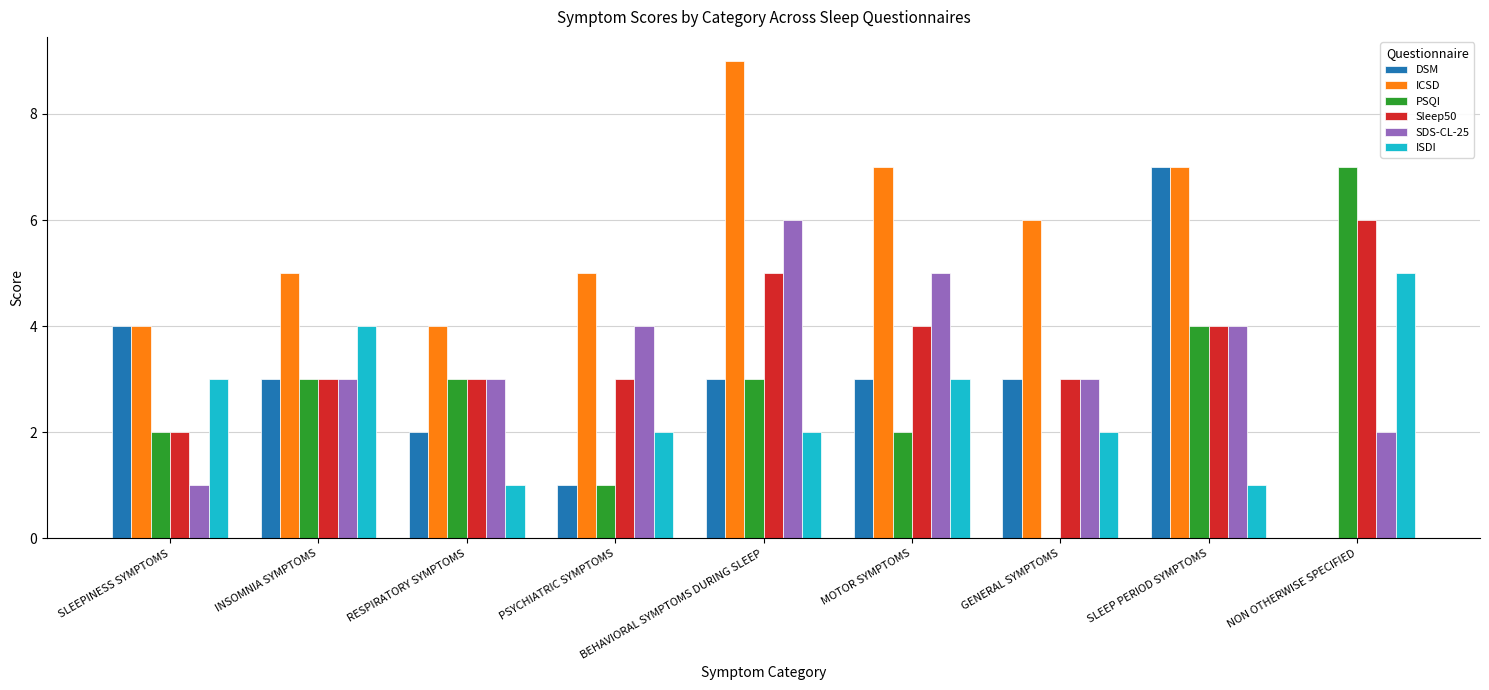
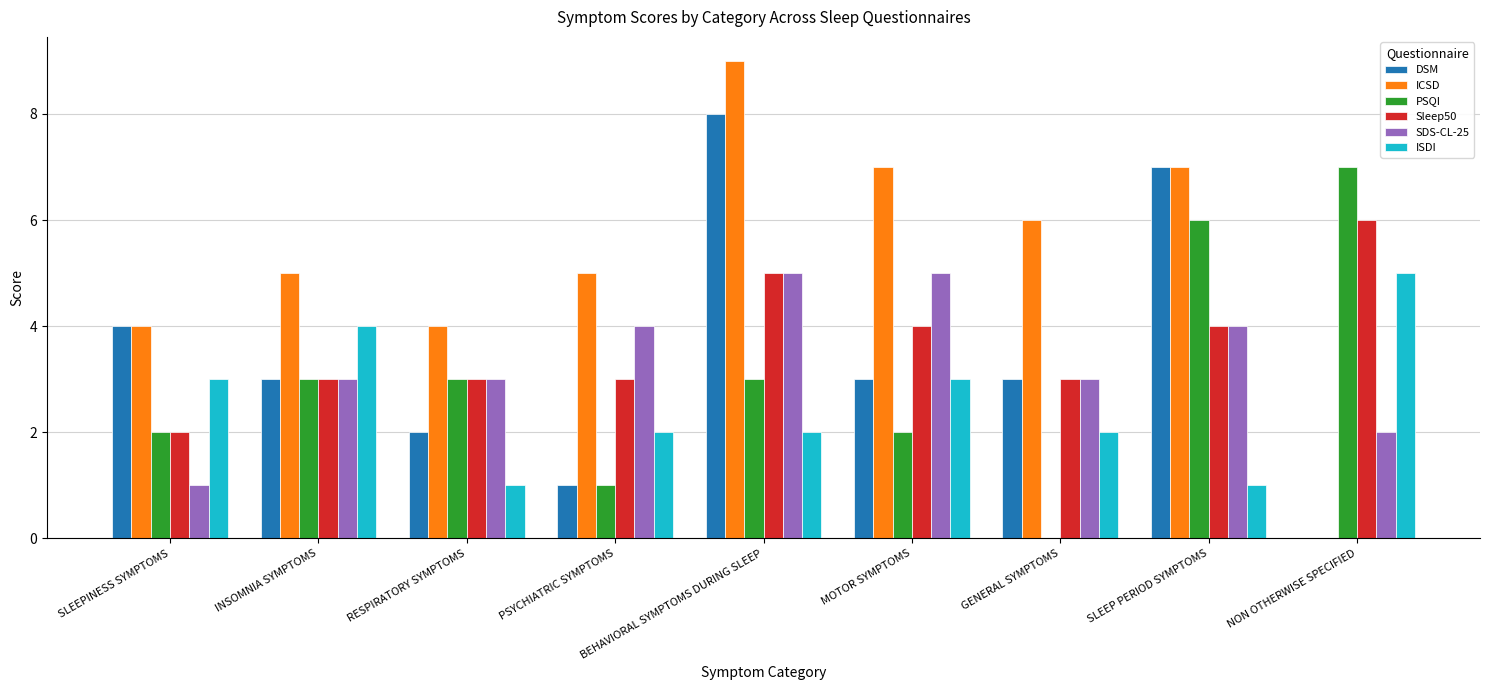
DSM, BEHAVIORAL SYMPTOMS DURING SLEEP: 3 -> 8
SDS-CL-25, BEHAVIORAL SYMPTOMS DURING SLEEP: 6 -> 5
PSQI, SLEEP PERIOD SYMPTOMS: 4 -> 6
